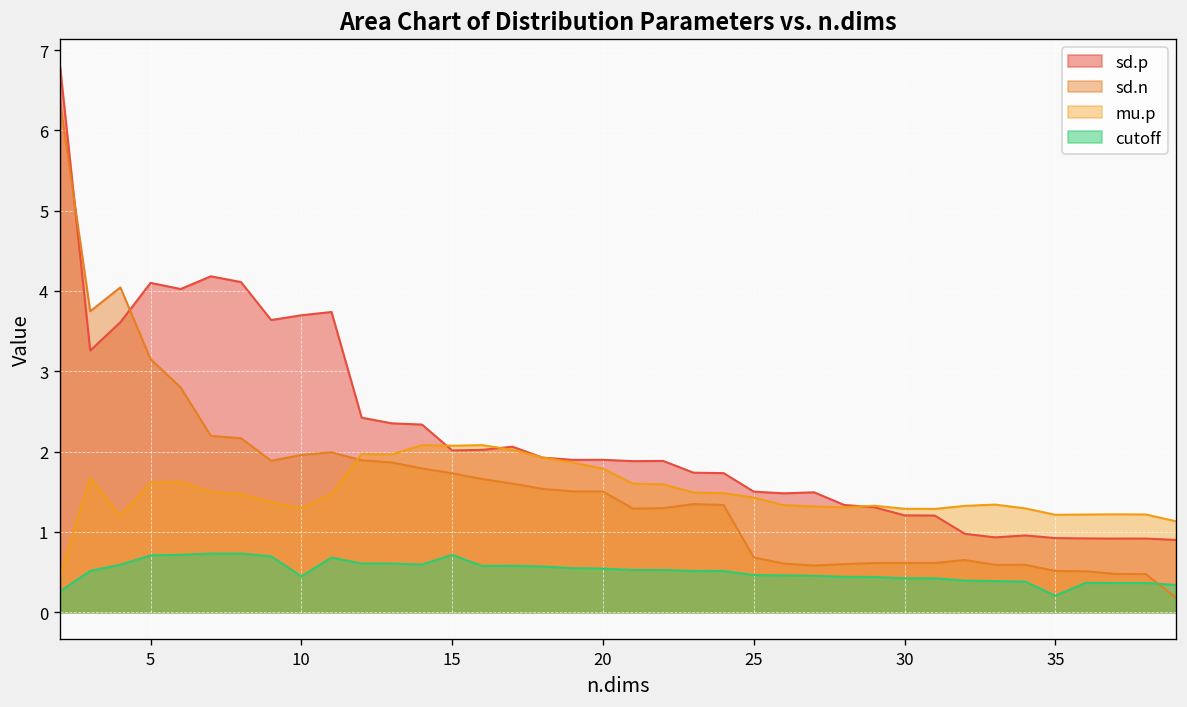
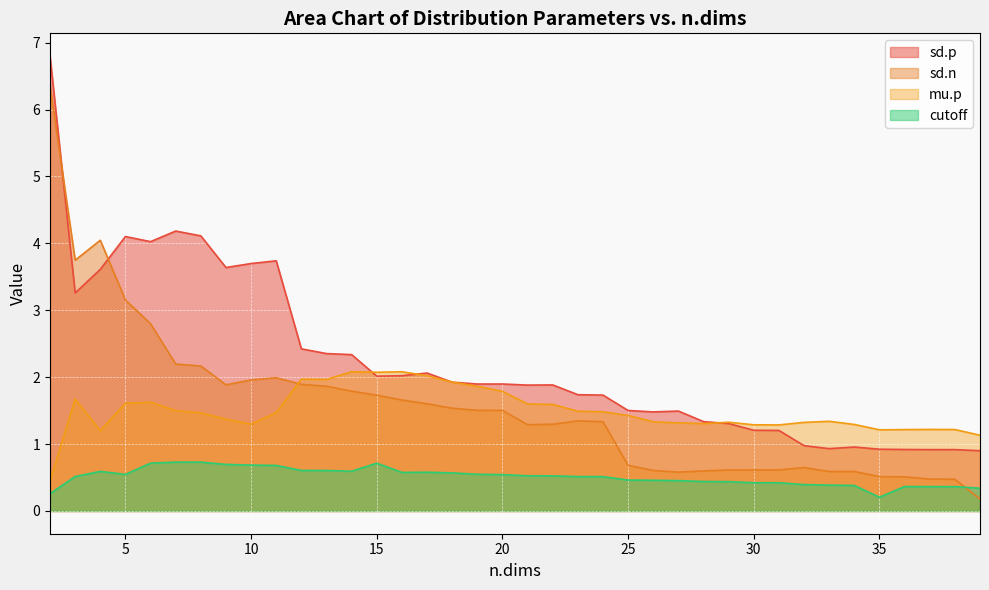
cutoff, 5: 0.7 -> 0.5
cutoff, 10: 0.4 -> 0.7
